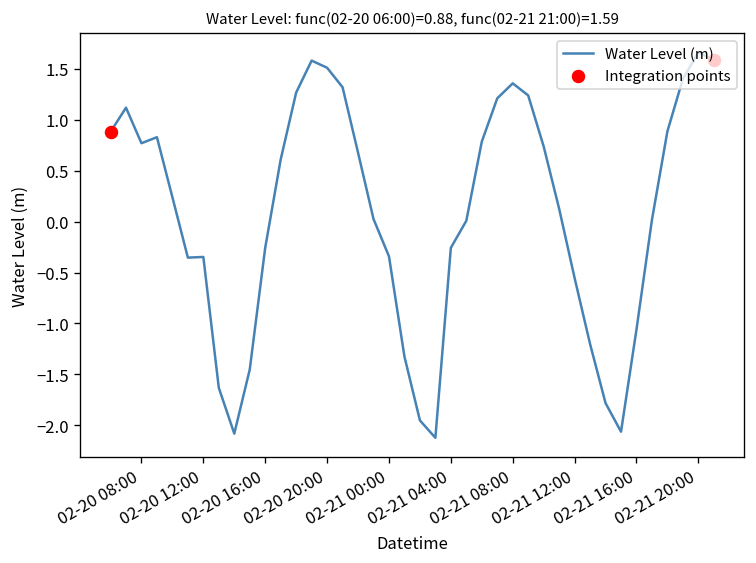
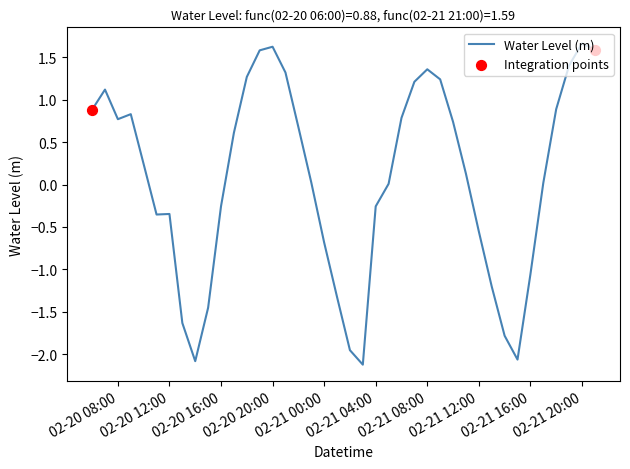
Water Level (m), 02-20 20:00: 1.5 -> 1.6
Water Level (m), 02-21 00:00: -0.3 -> -0.7
